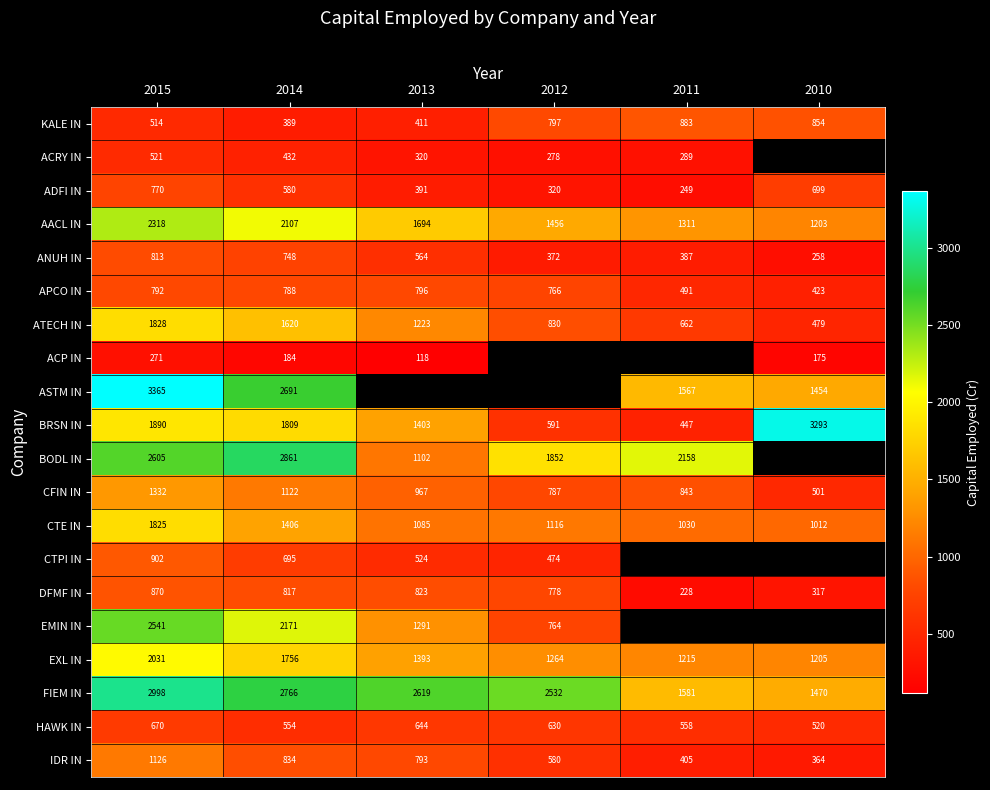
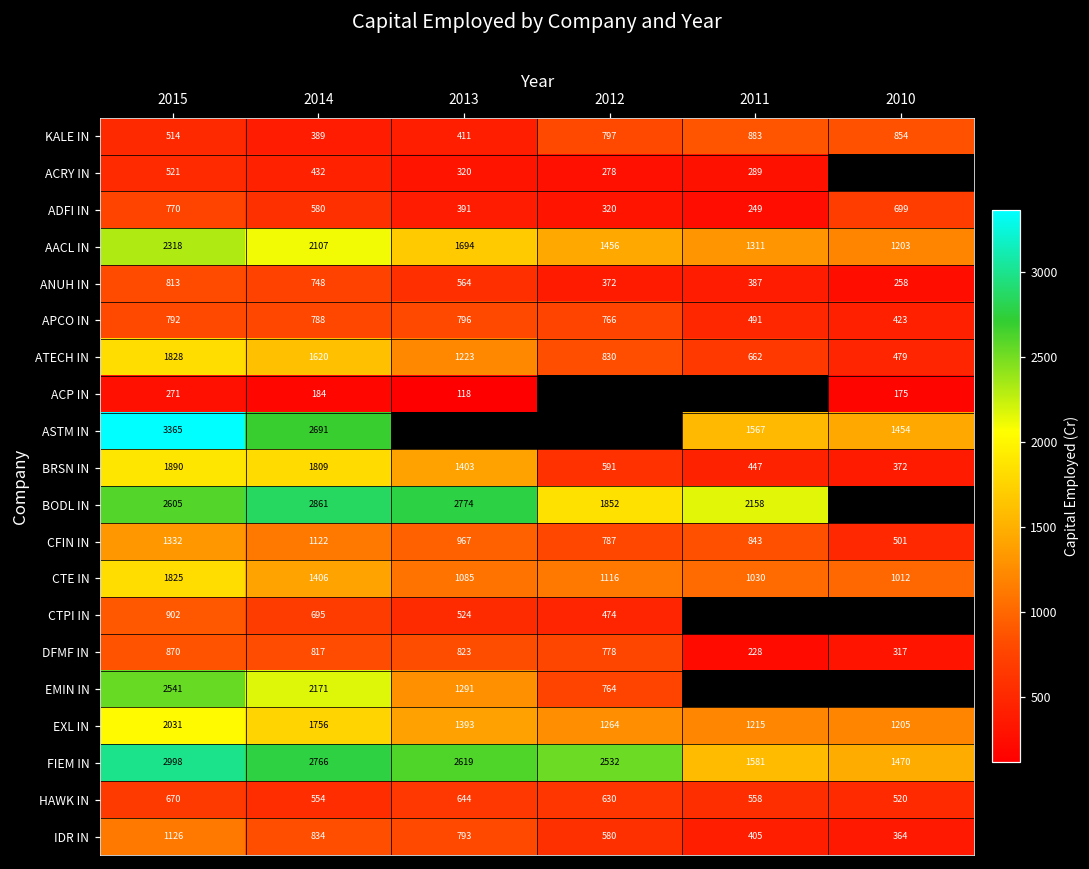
BRSN IN, 2010: 3293 -> 372
BODL IN, 2013: 1102 -> 2774
